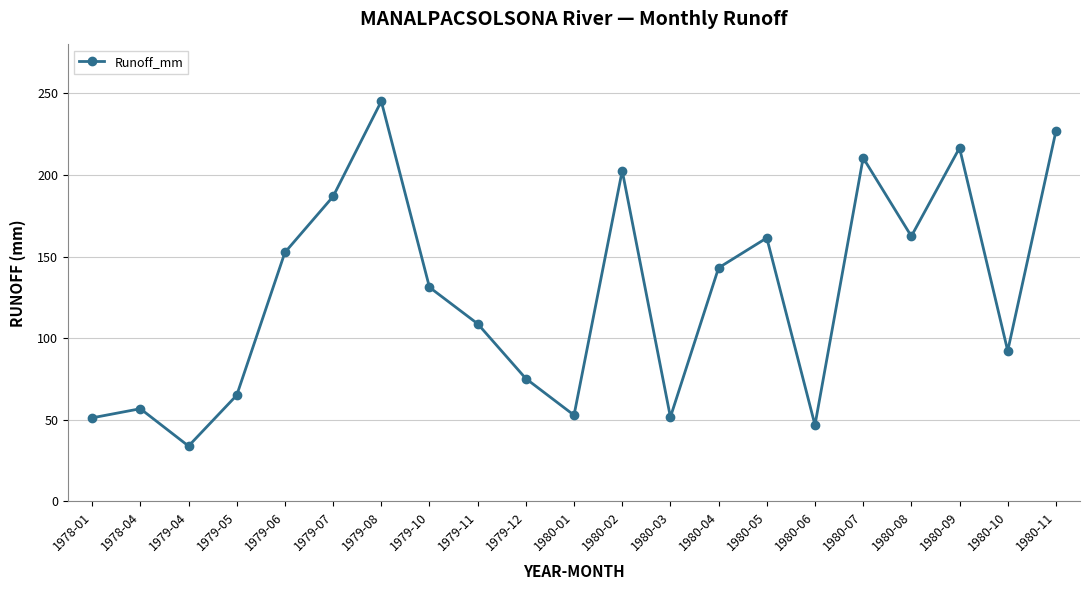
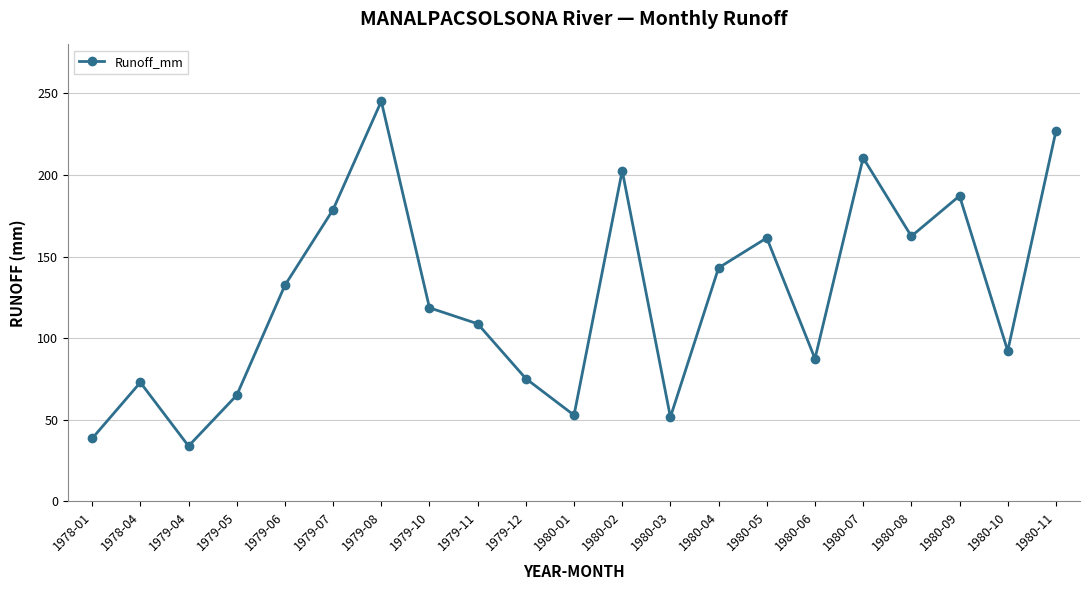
1978-01: 51 -> 39
1978-04: 57 -> 73
1979-06: 153 -> 132
1979-07: 187 -> 179
1979-10: 131 -> 119
1980-06: 47 -> 87
1980-09: 217 -> 187
